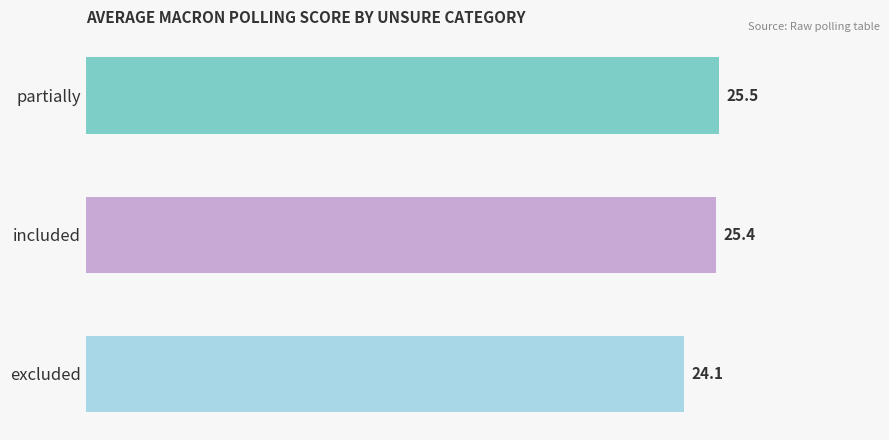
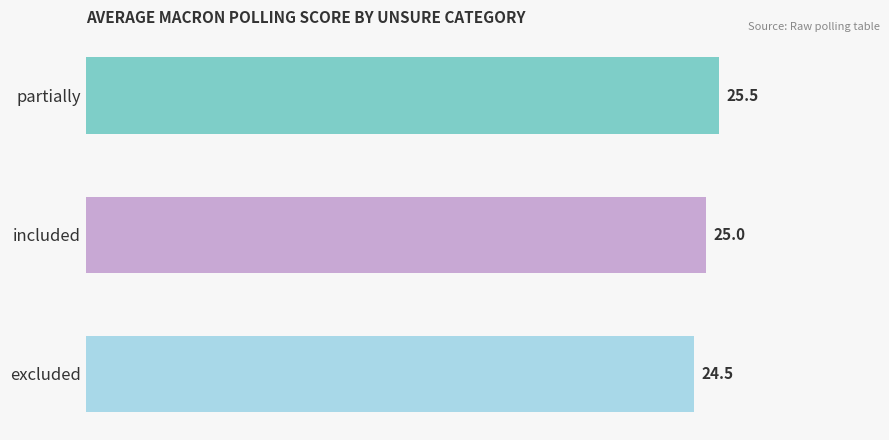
included: 25.4 -> 25.0
excluded: 24.1 -> 24.5
